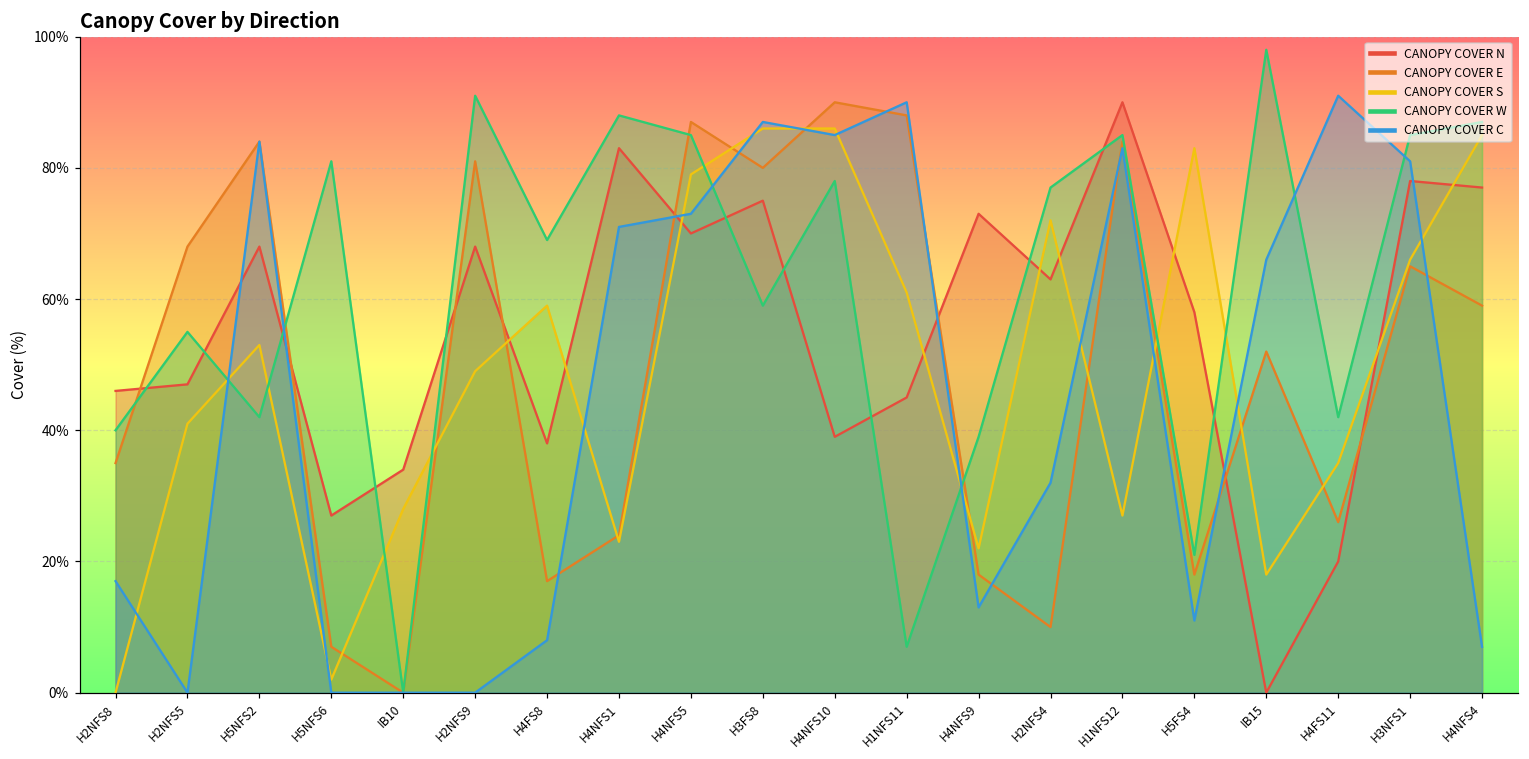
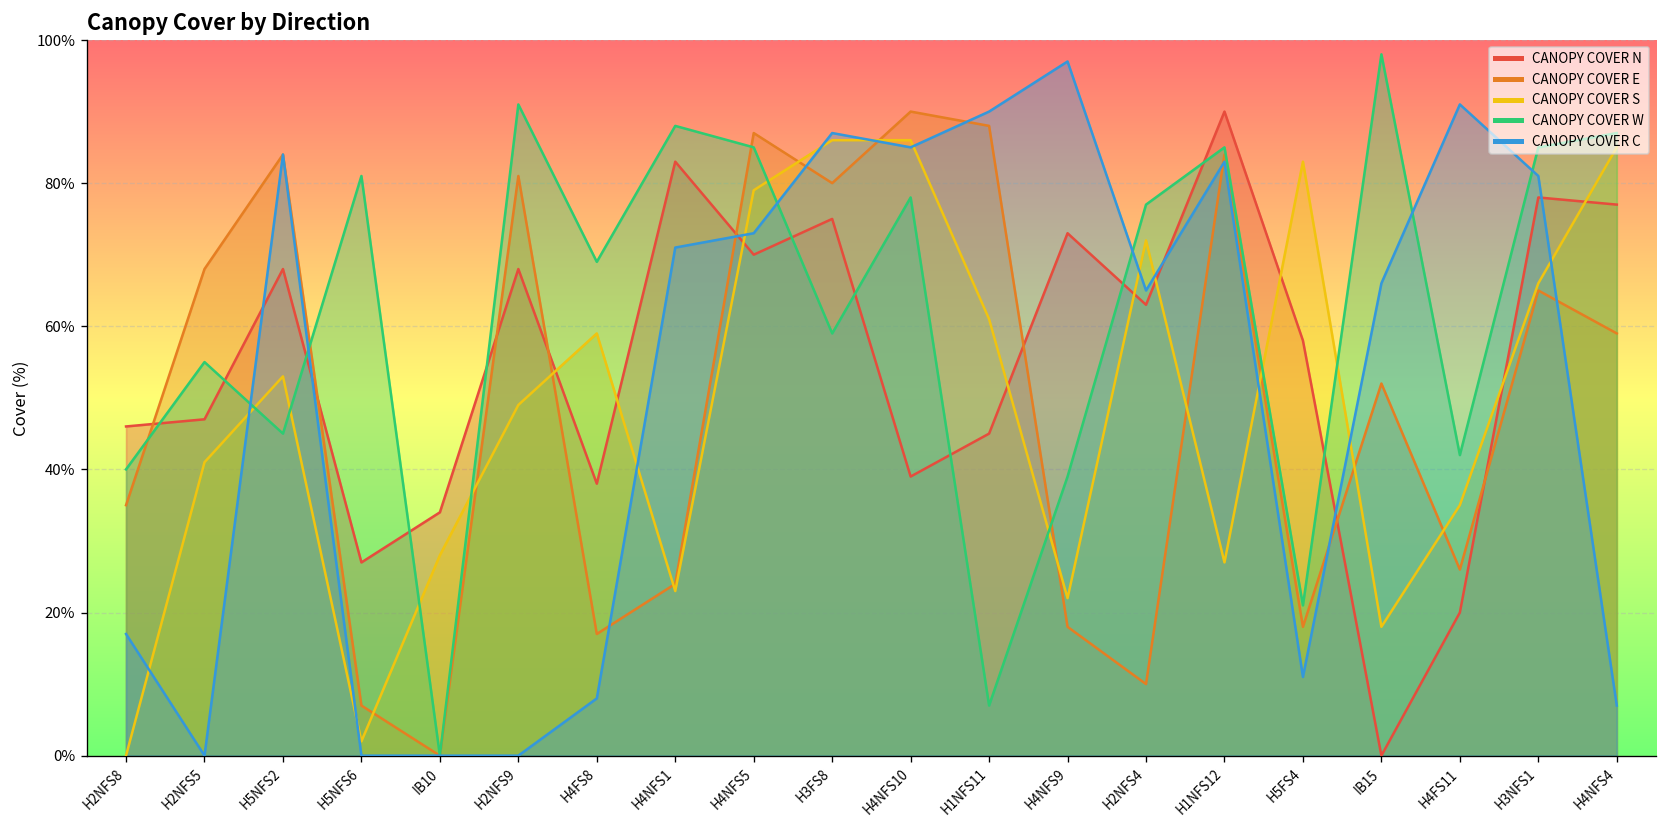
CANOPY COVER W, H5NFS2: 42% -> 45%
CANOPY COVER C, H4NFS9: 13% -> 97%
CANOPY COVER C, H2NFS4: 32% -> 65%
